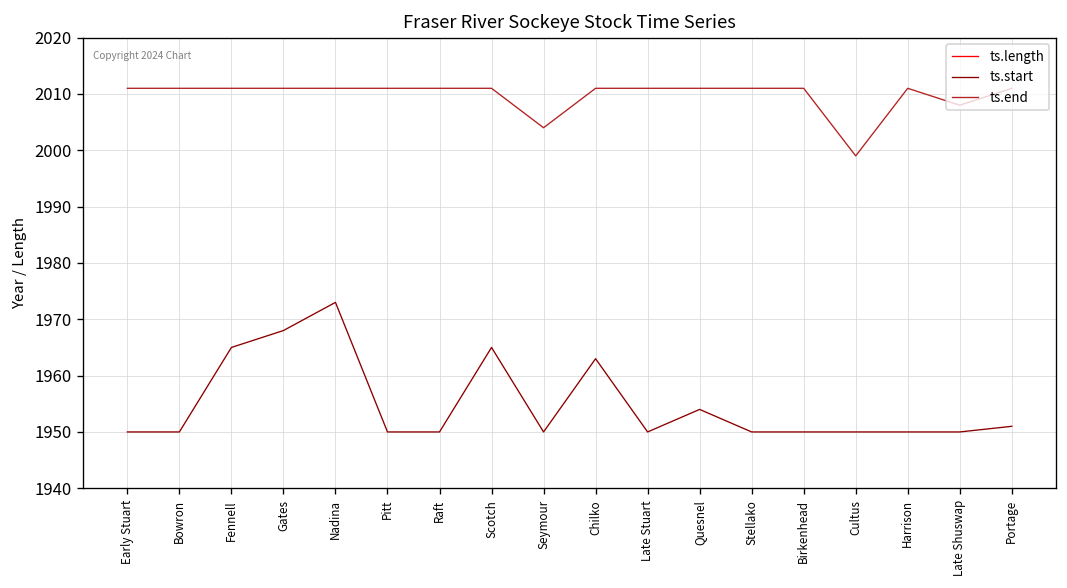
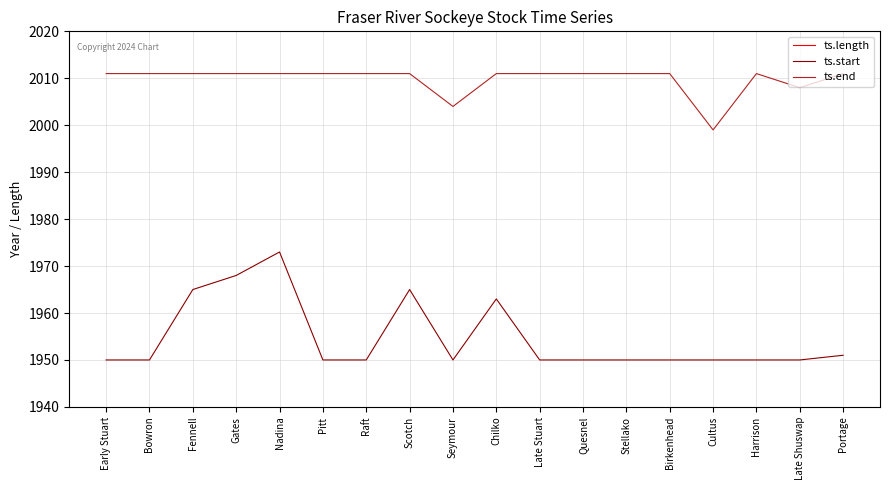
ts.start, Quesnel: 1954 -> 1950
